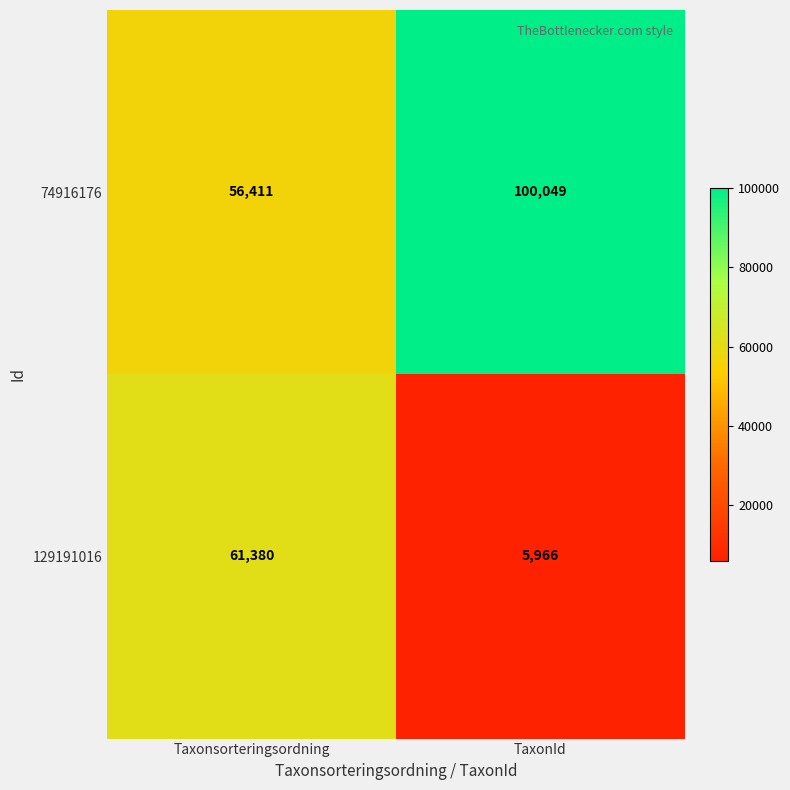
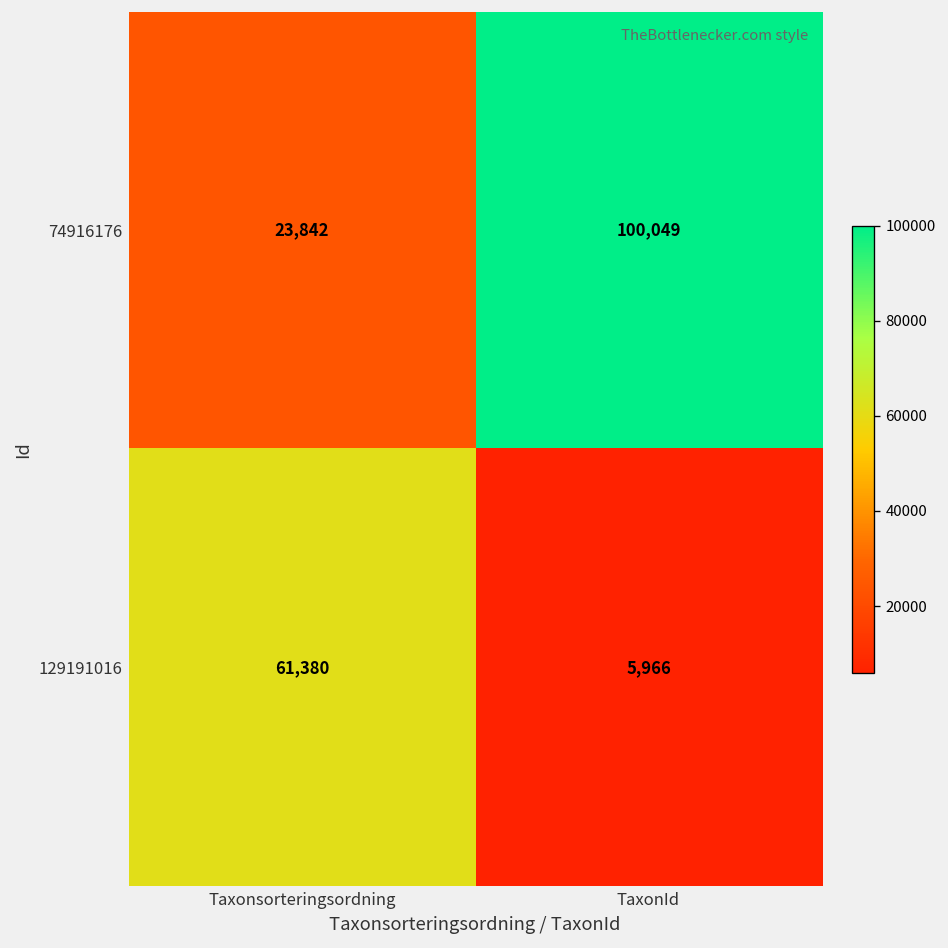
74916176, Taxonsorteringsordning: 56,411 -> 23,842
